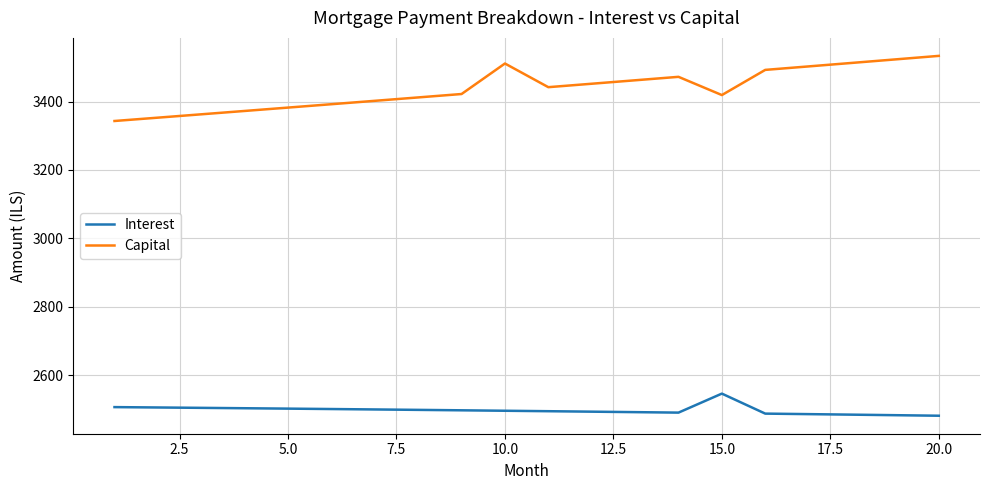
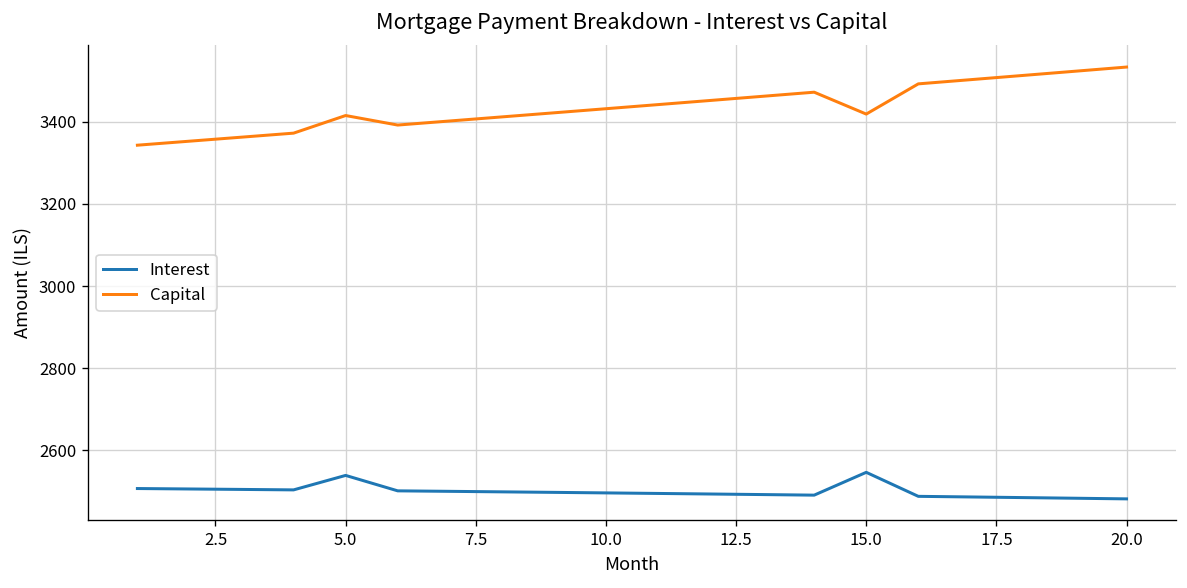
Interest, 5.0: 2500 -> 2540
Capital, 5.0: 3380 -> 3420
Capital, 10.0: 3510 -> 3430
